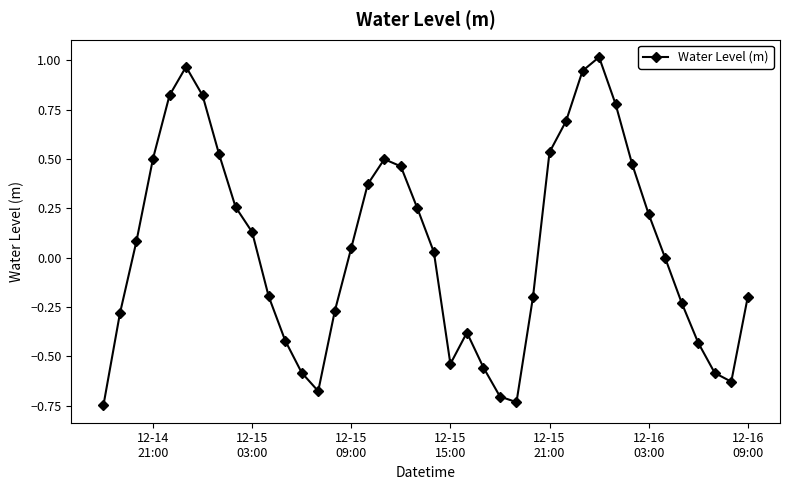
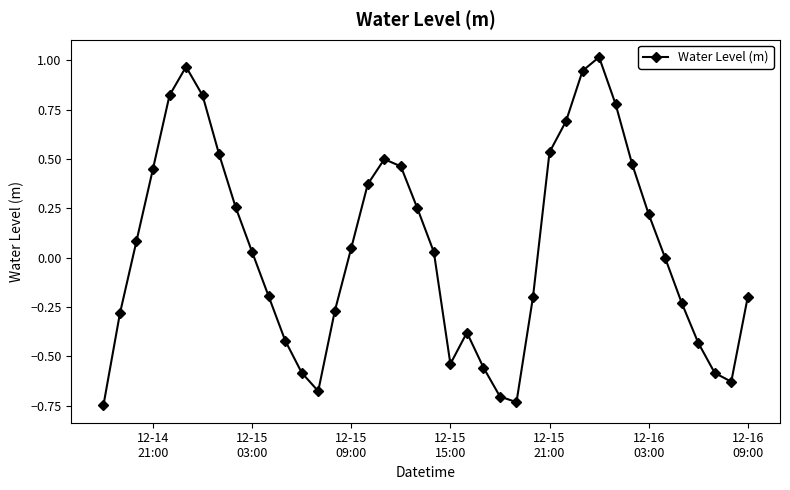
12-14 21:00: 0.50 -> 0.45
12-15 03:00: 0.13 -> 0.03
